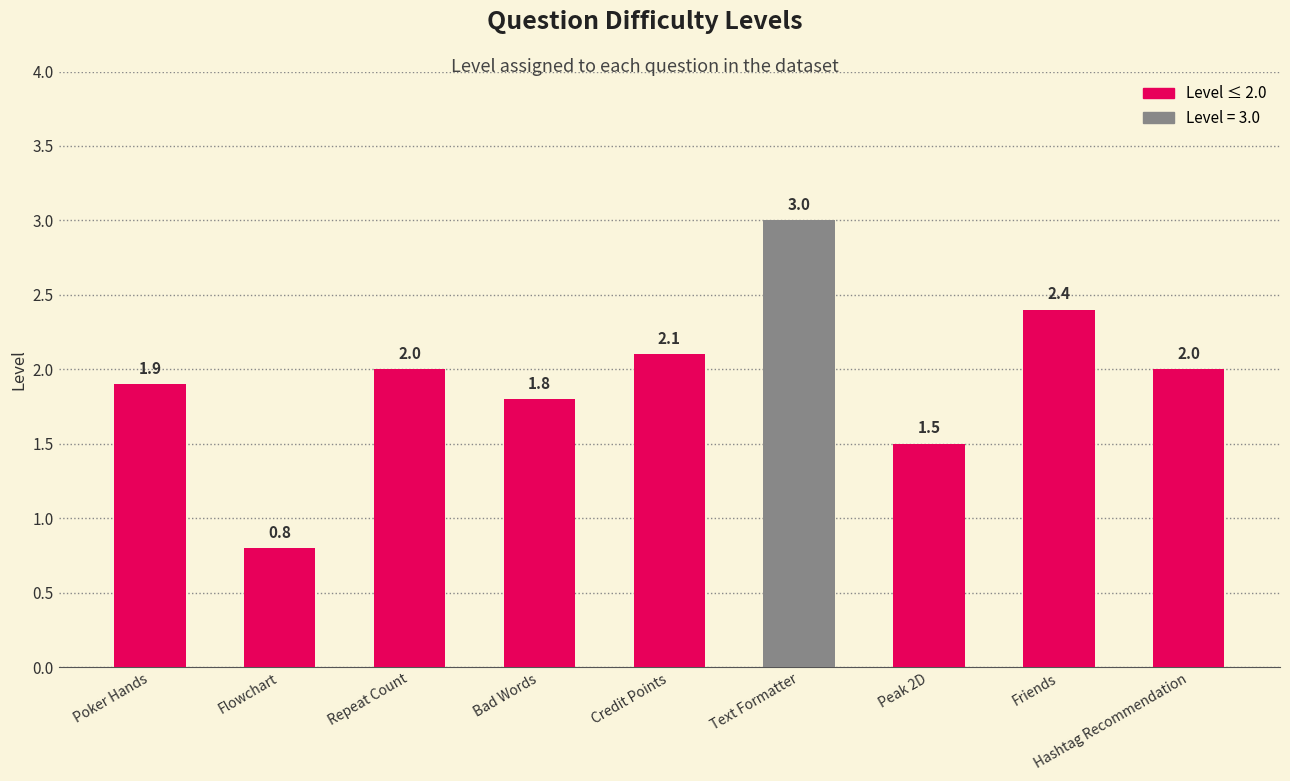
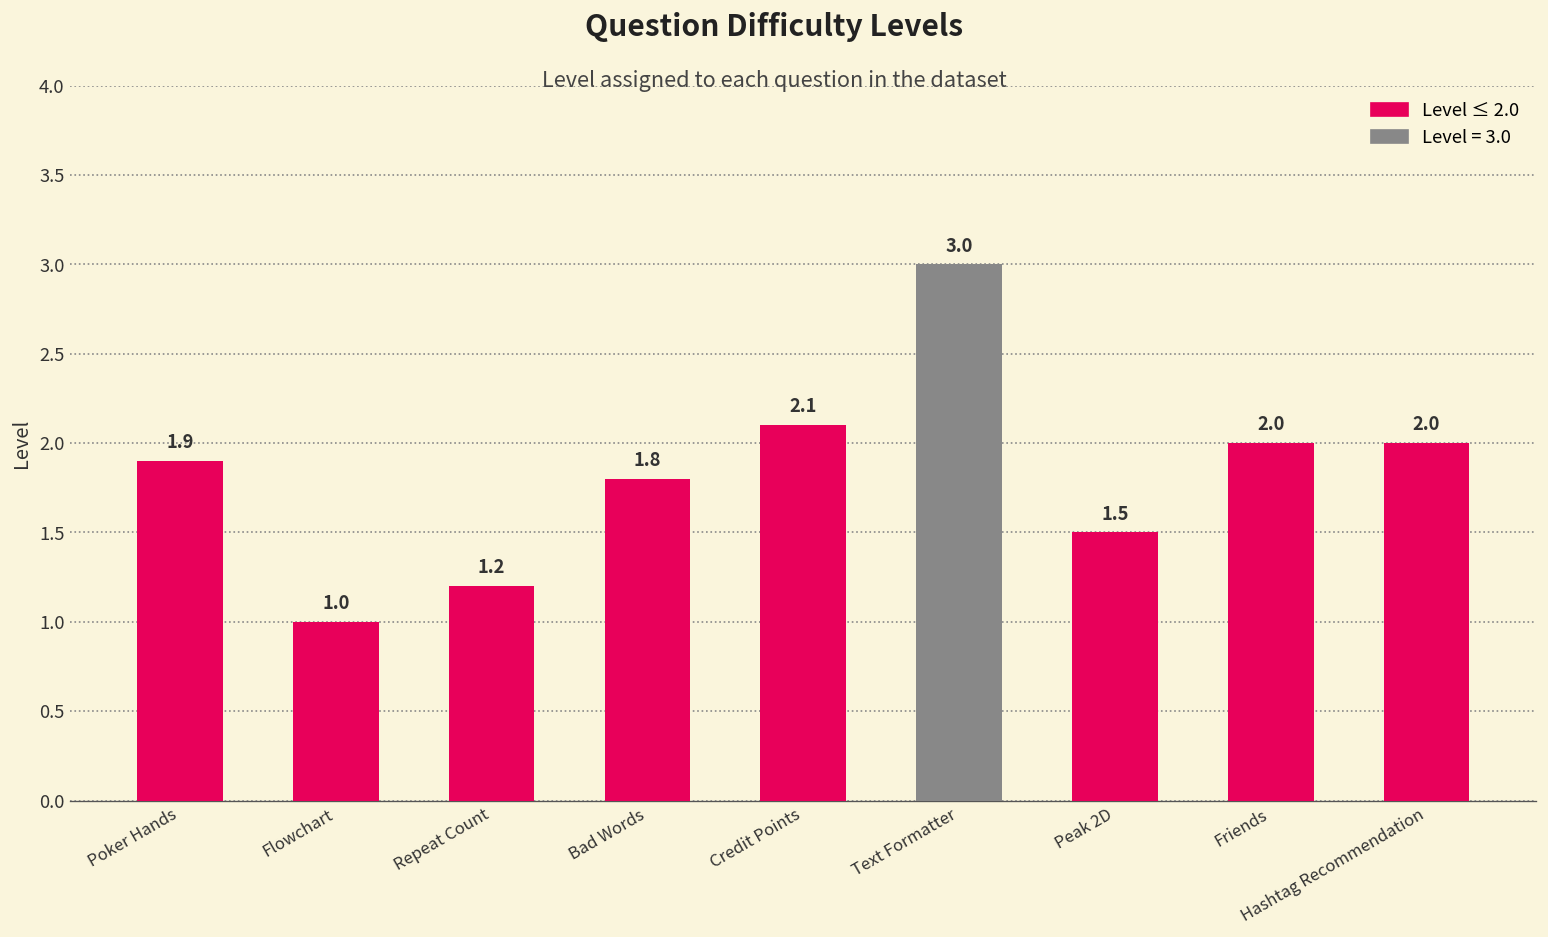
Flowchart: 0.8 -> 1.0
Repeat Count: 2.0 -> 1.2
Friends: 2.4 -> 2.0
